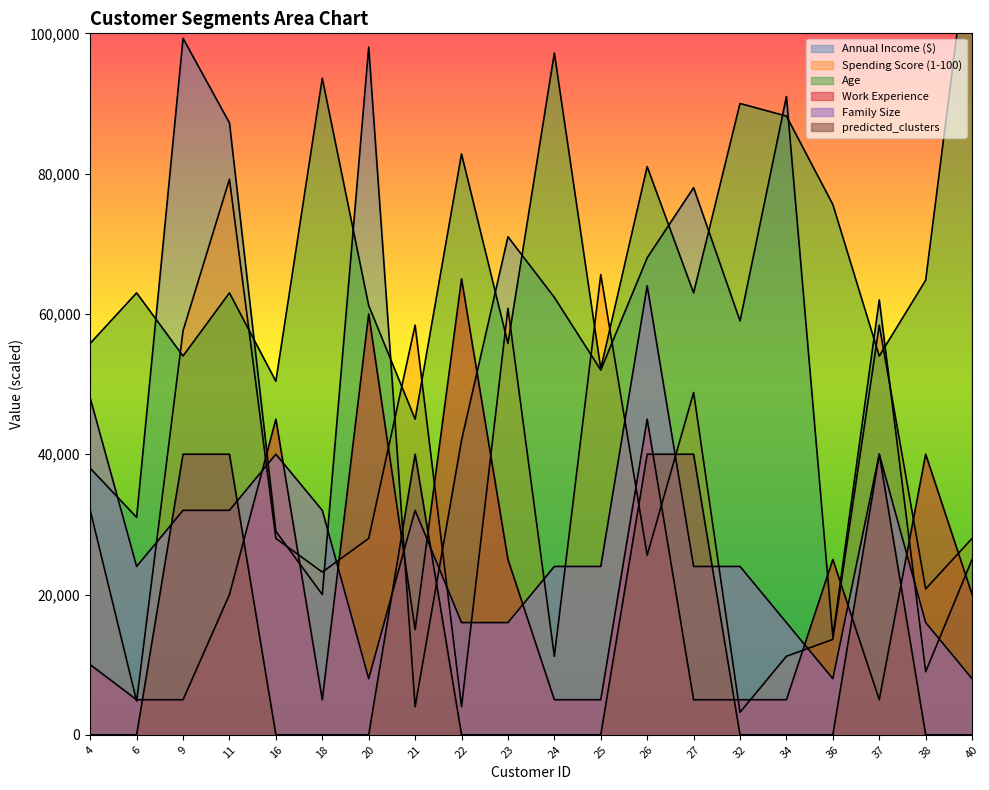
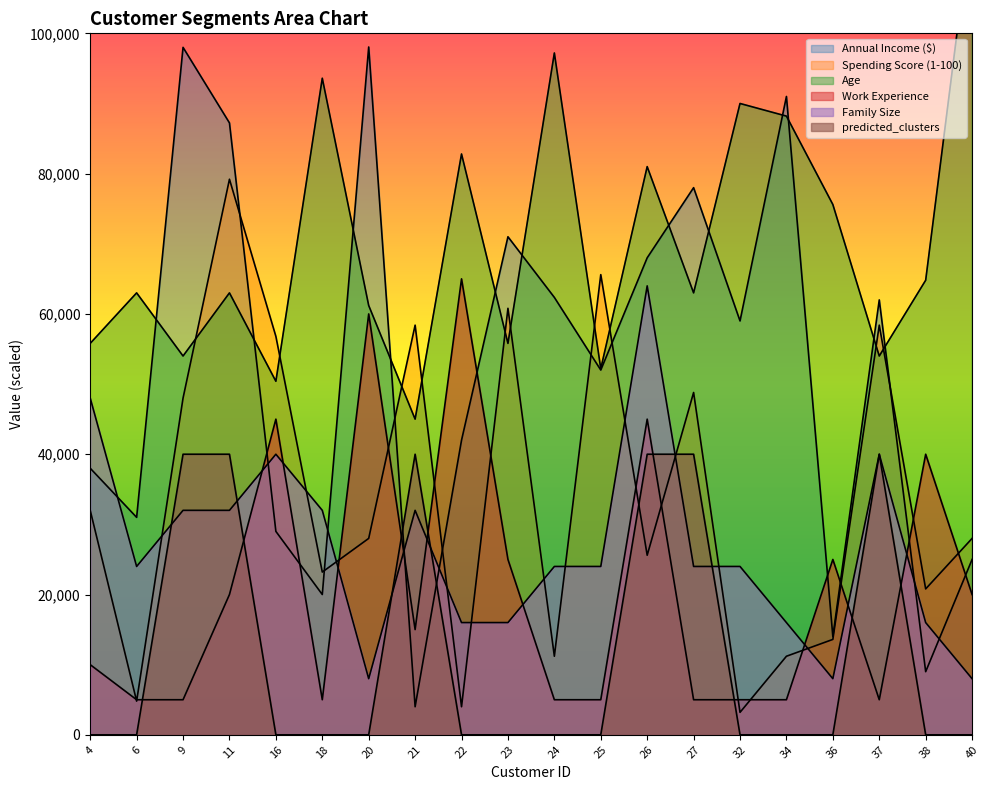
Annual Income ($), 9: 99,000 -> 98,000
Spending Score (1-100), 9: 58,000 -> 48,000
Spending Score (1-100), 16: 28,000 -> 57,000
